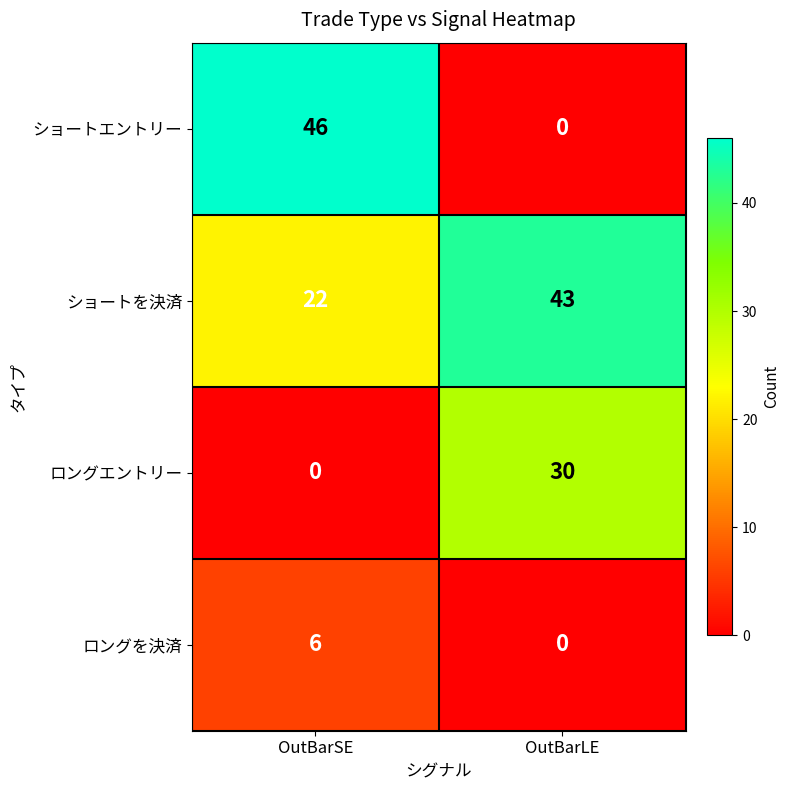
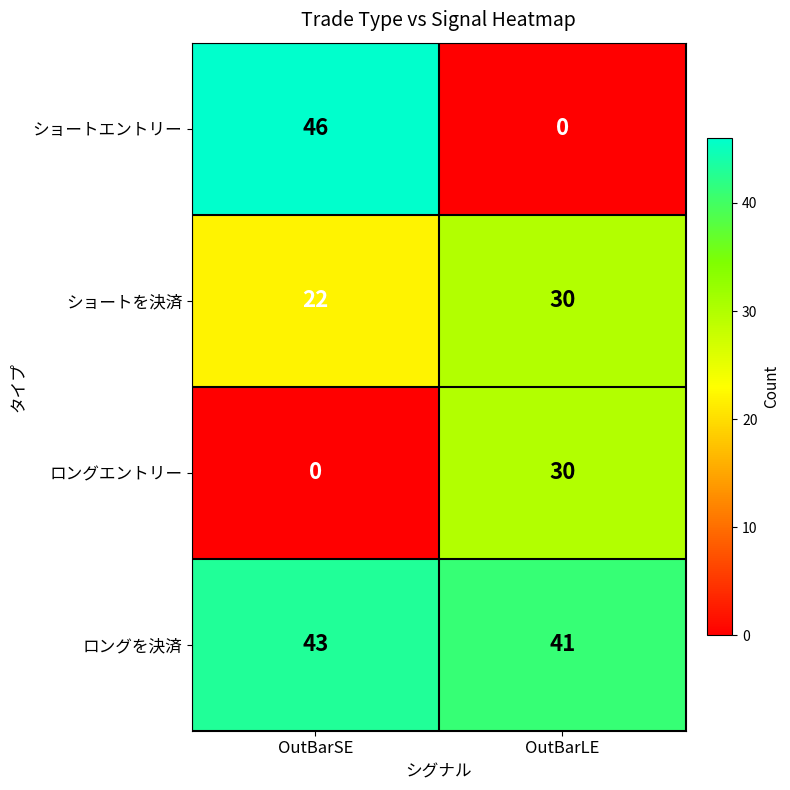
ショートを決済, OutBarLE: 43 -> 30
ロングを決済, OutBarSE: 6 -> 43
ロングを決済, OutBarLE: 0 -> 41
